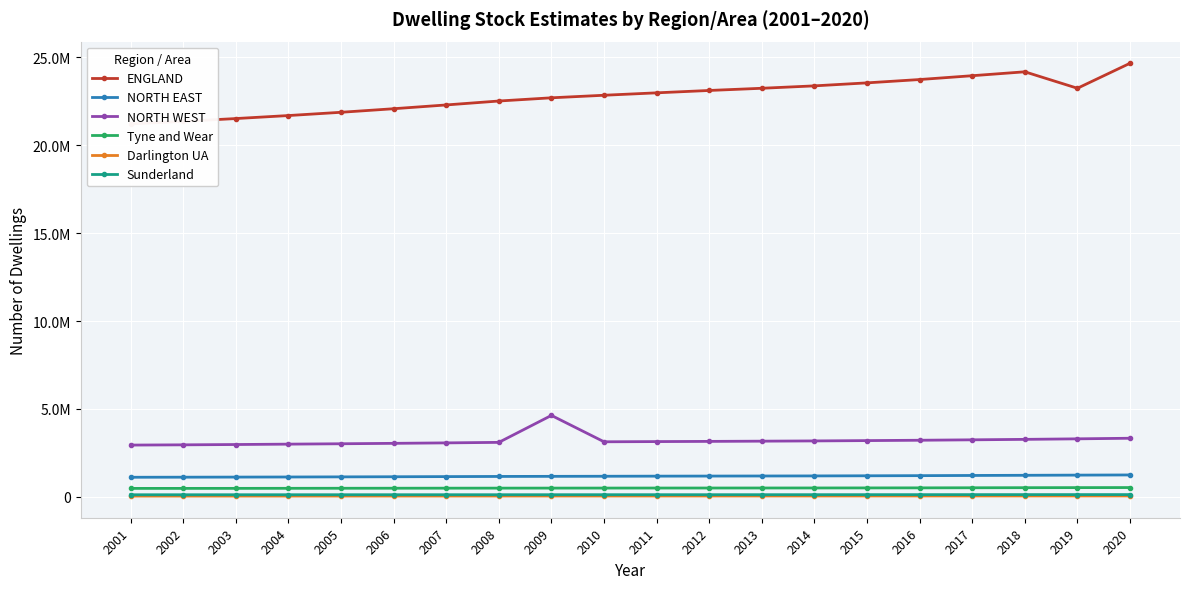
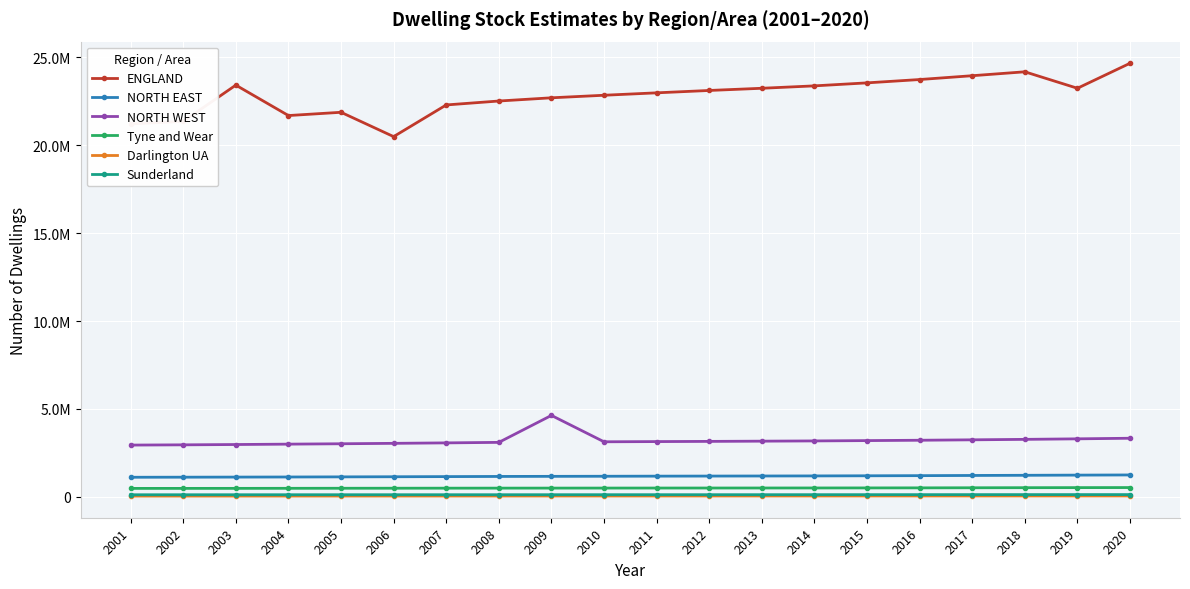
ENGLAND, 2003: 21500000 -> 23400000
ENGLAND, 2006: 22100000 -> 20500000
